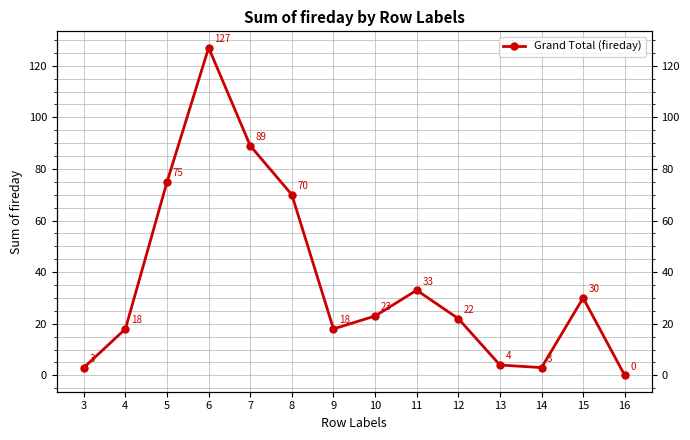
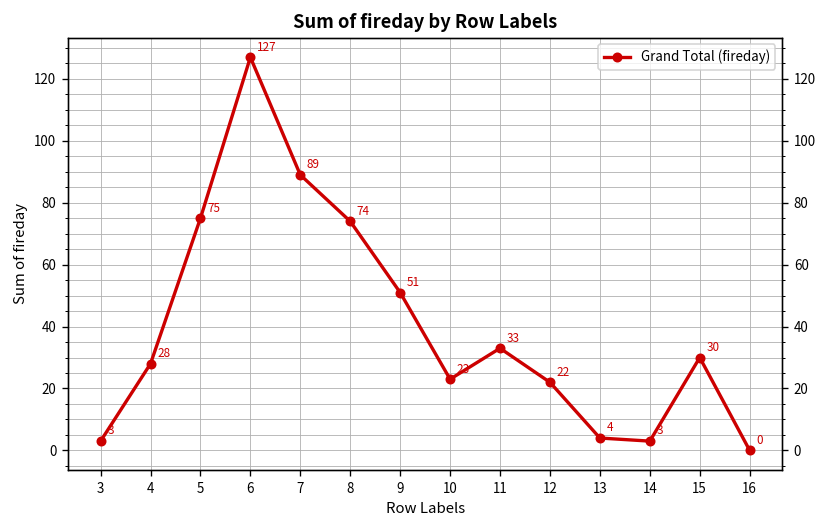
4: 18 -> 28
8: 70 -> 74
9: 18 -> 51
